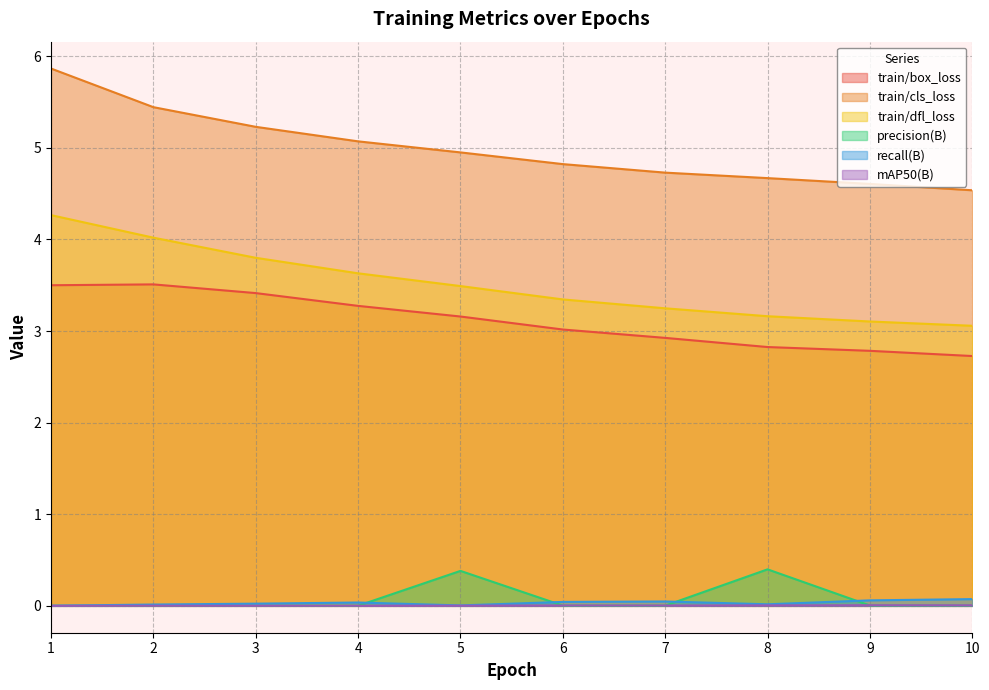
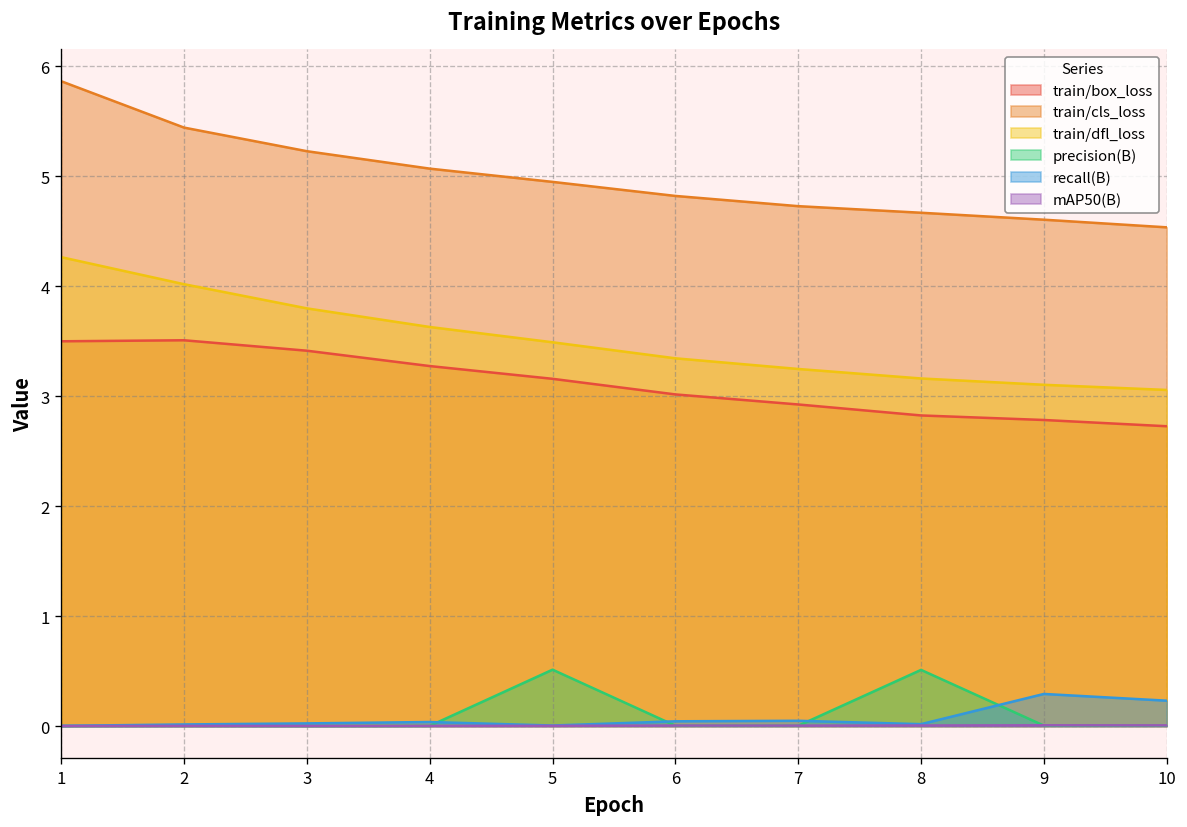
precision(B), 5: 0.4 -> 0.5
precision(B), 8: 0.4 -> 0.5
recall(B), 9: 0.1 -> 0.3
recall(B), 10: 0.1 -> 0.2
